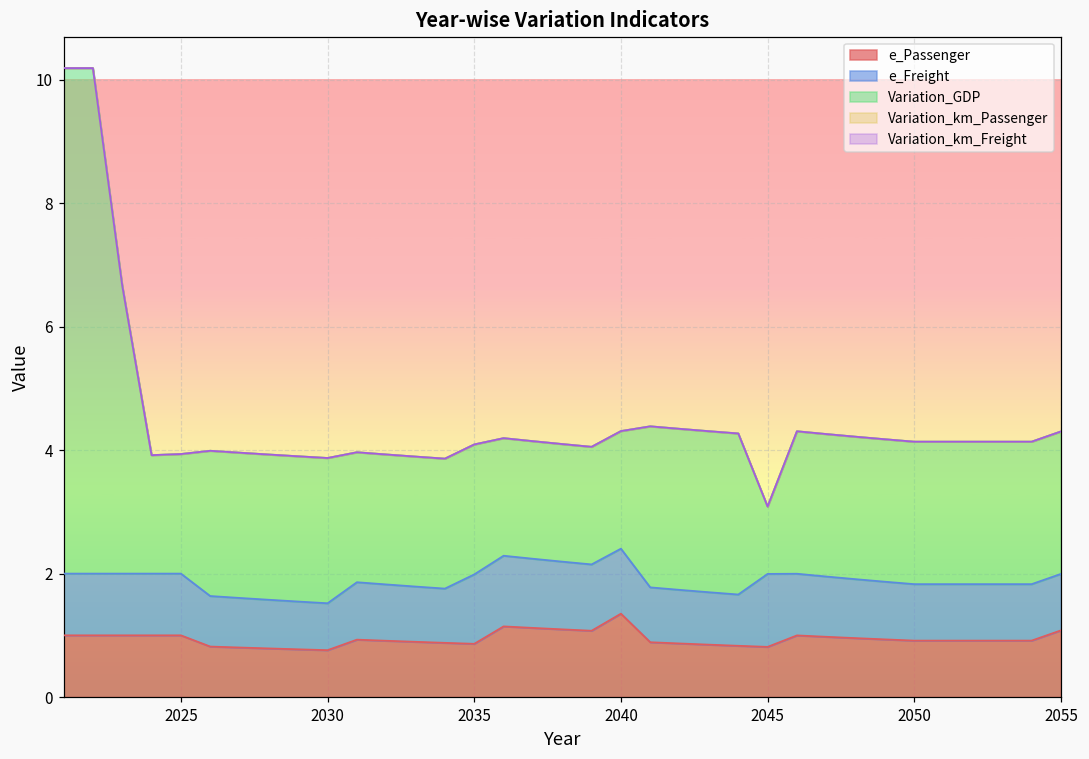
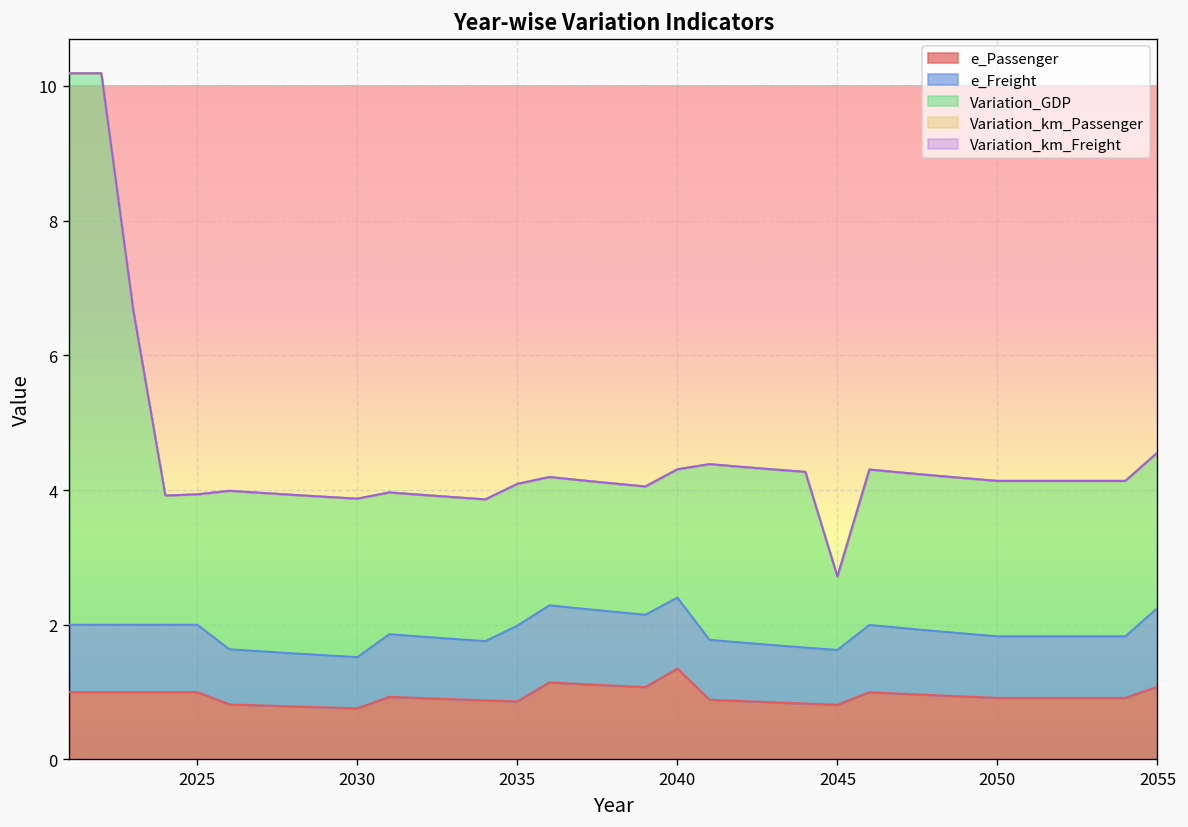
e_Freight, 2045: 1.2 -> 0.8
e_Freight, 2055: 0.9 -> 1.2
